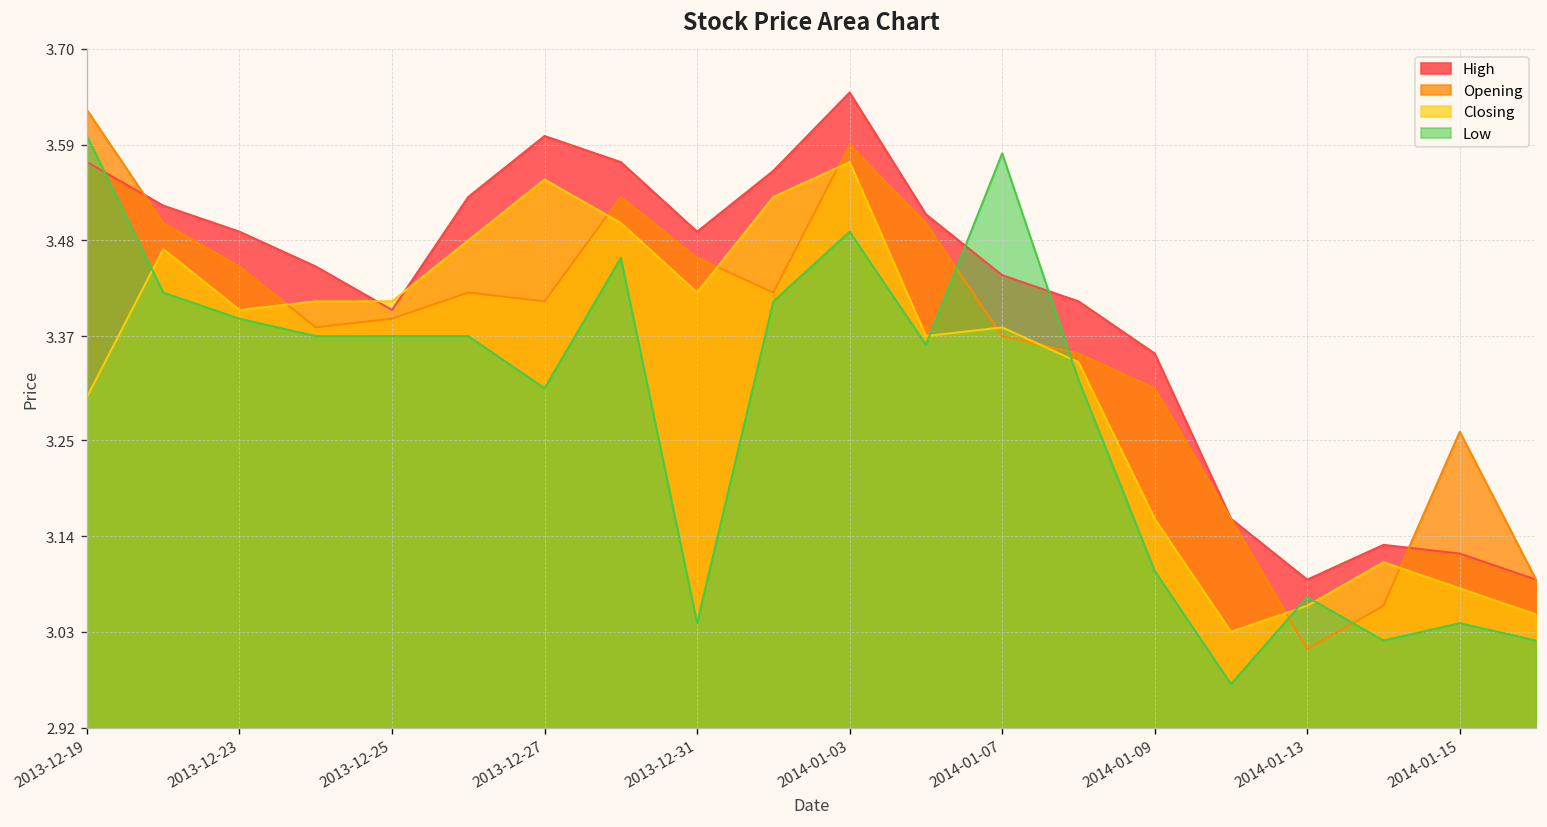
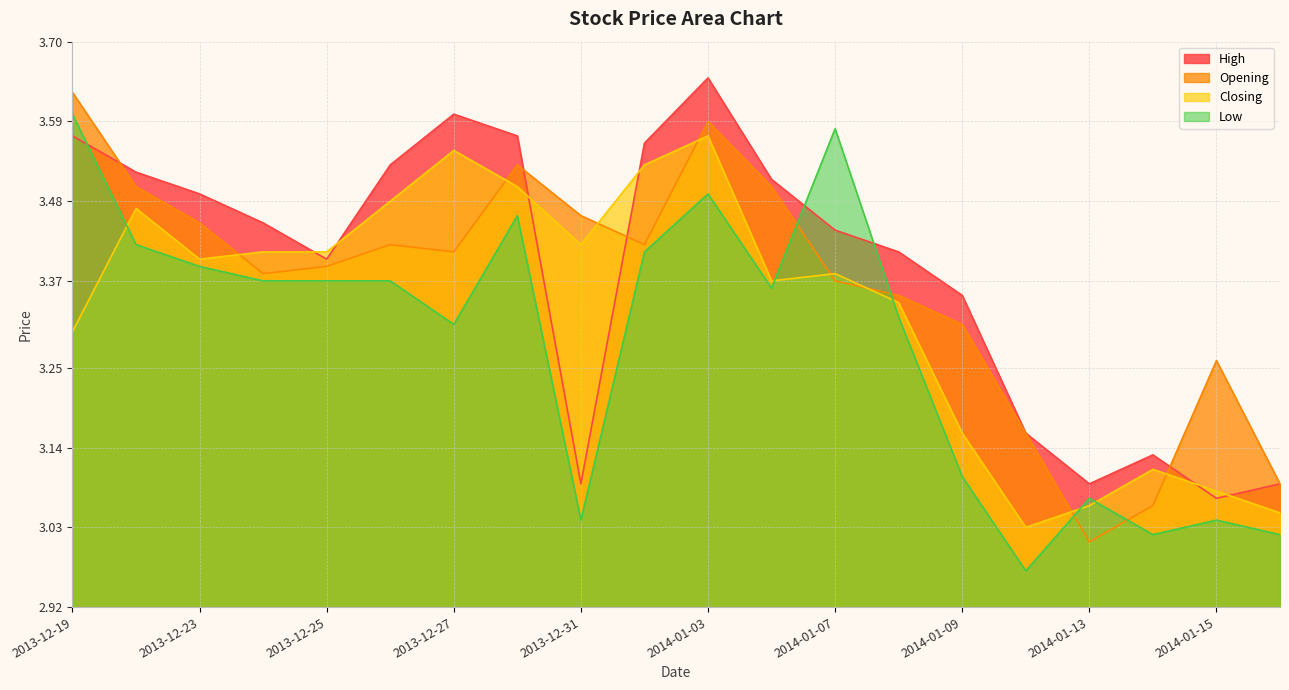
High, 2013-12-31: 3.49 -> 3.09
High, 2014-01-15: 3.12 -> 3.07
